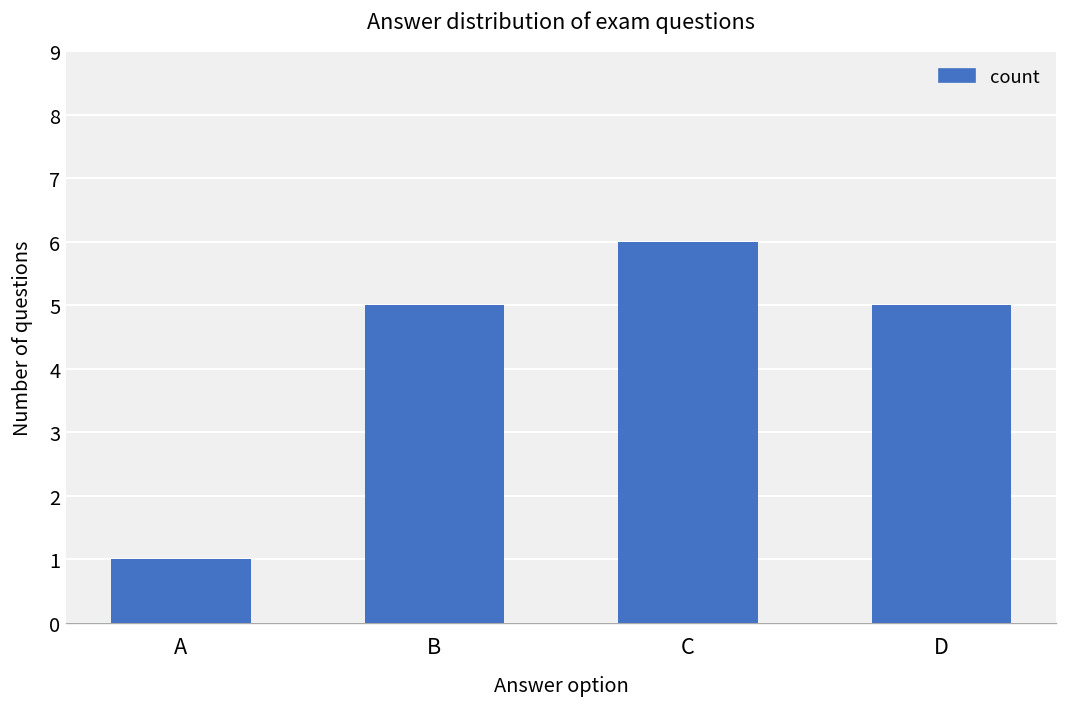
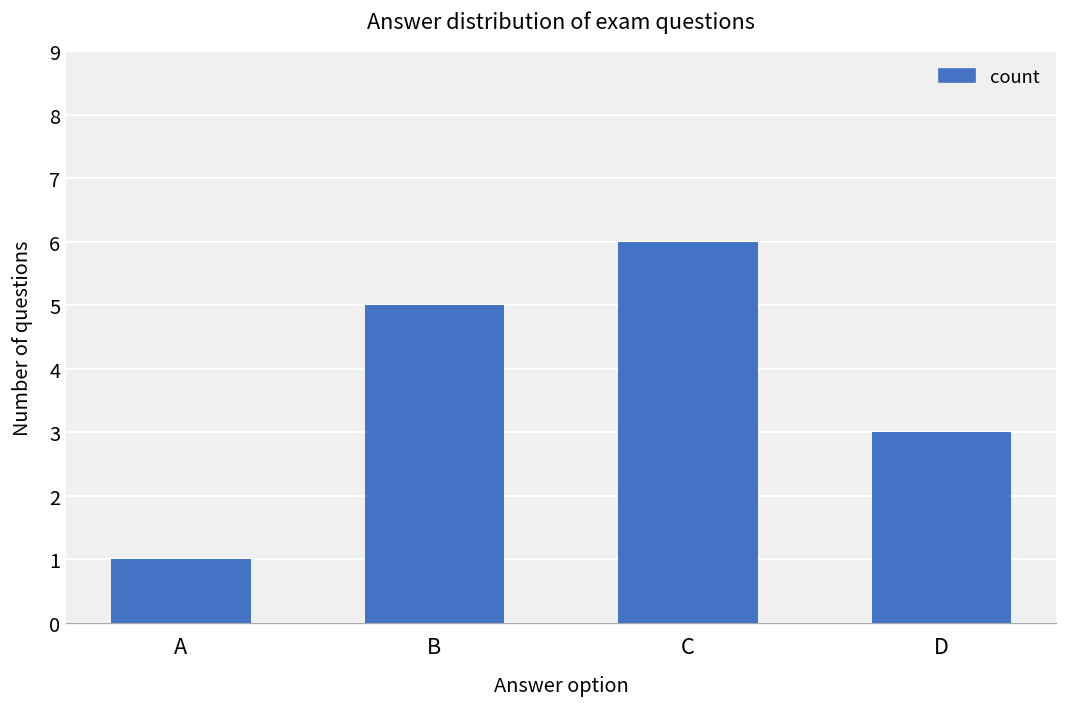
D: 5 -> 3
